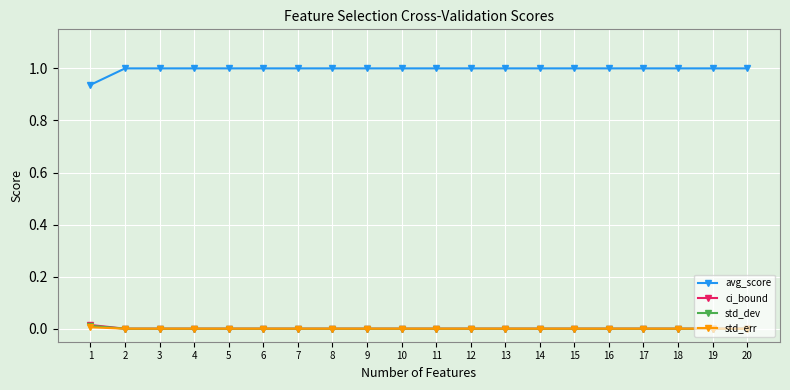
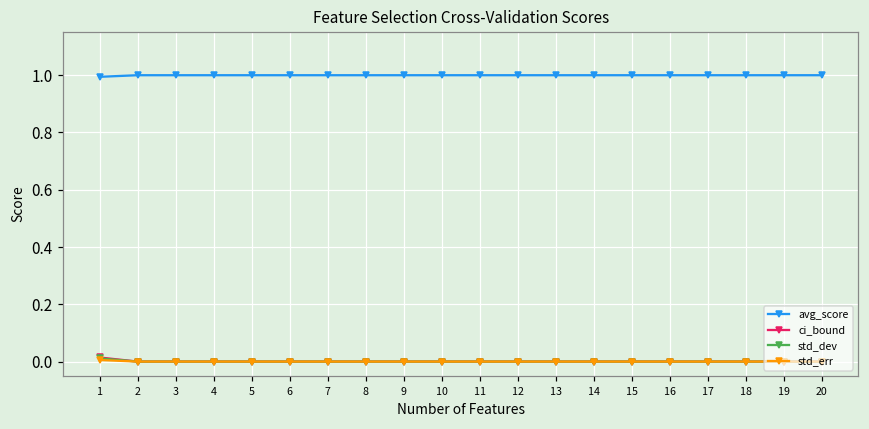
avg_score, 1: 0.94 -> 0.99
